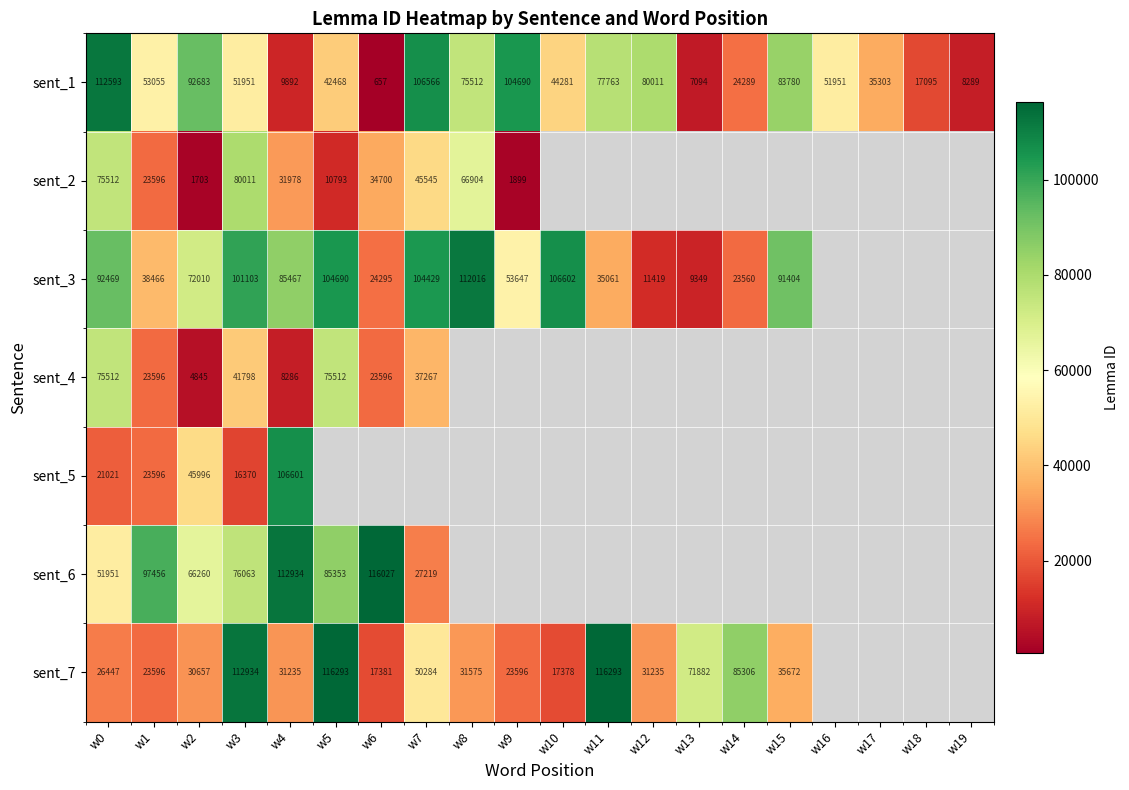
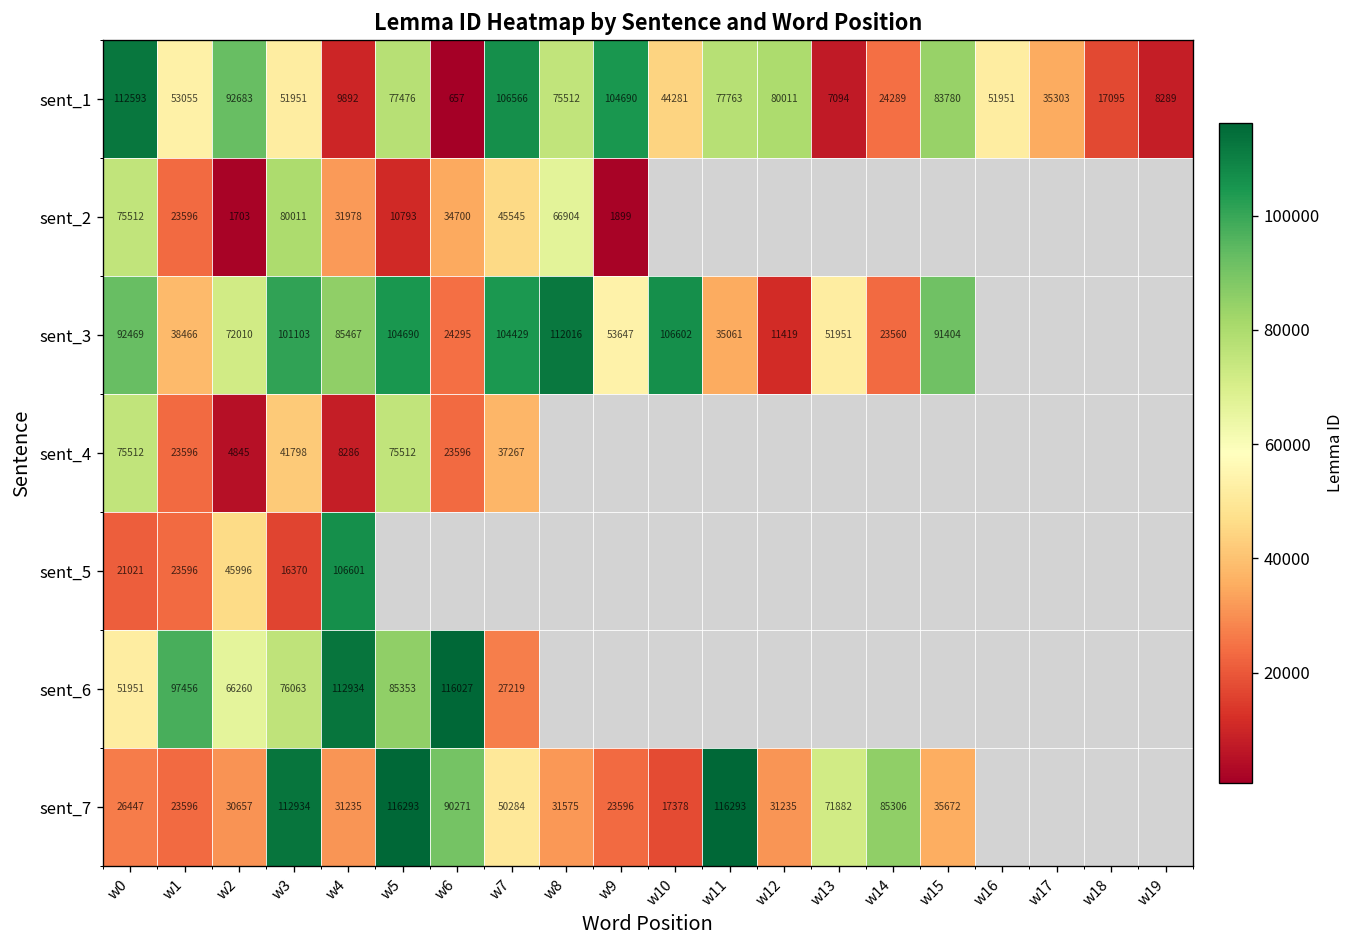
sent_1, w5: 42468 -> 77476
sent_3, w13: 9349 -> 51951
sent_7, w6: 17381 -> 90271
